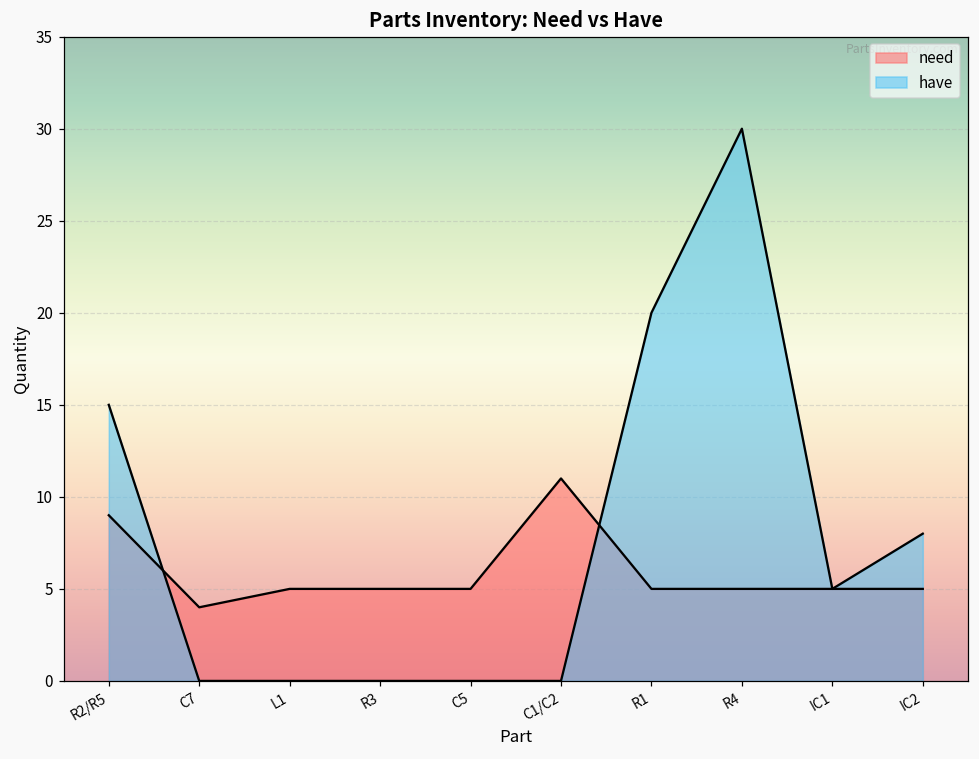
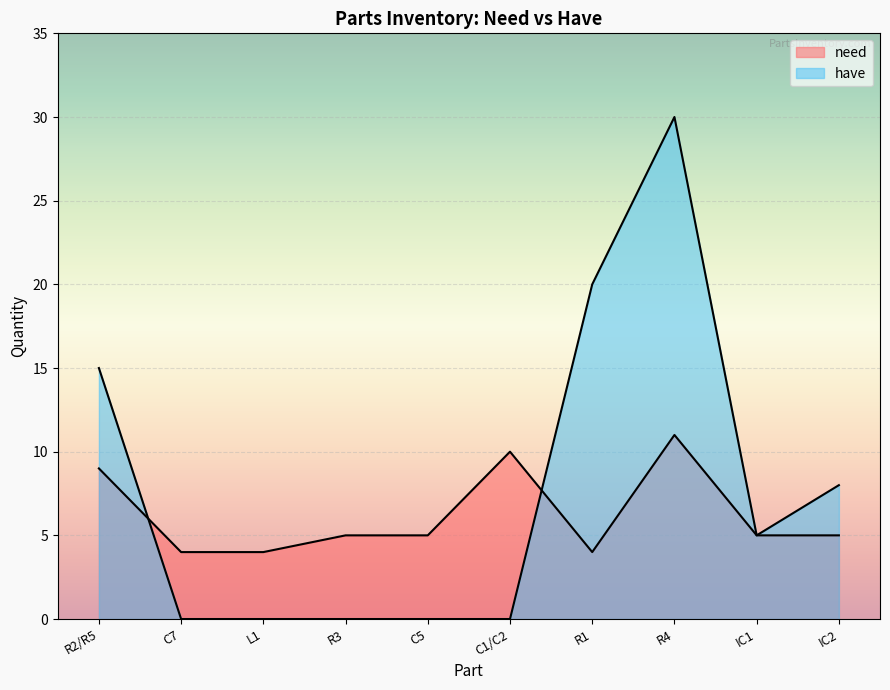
need, L1: 5 -> 4
need, C1/C2: 11 -> 10
need, R1: 5 -> 4
need, R4: 5 -> 11
